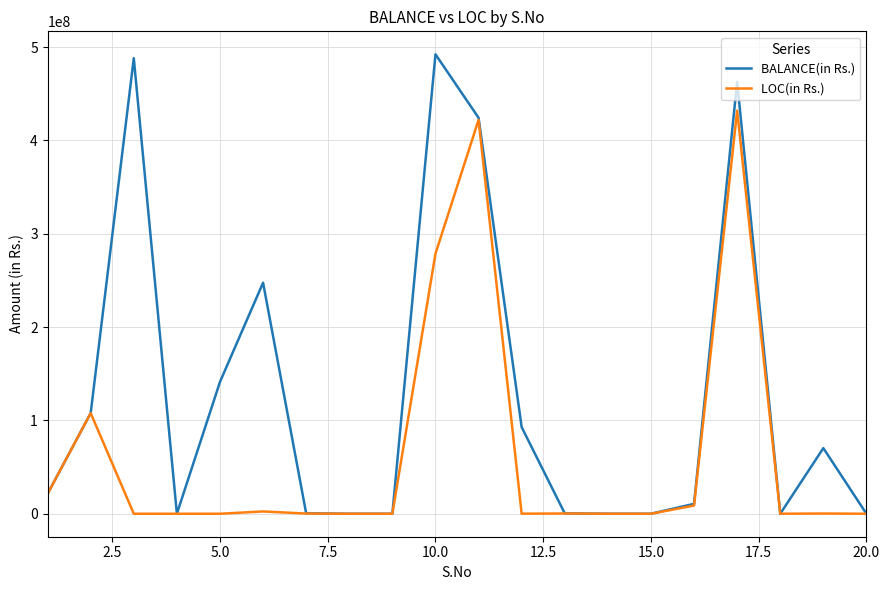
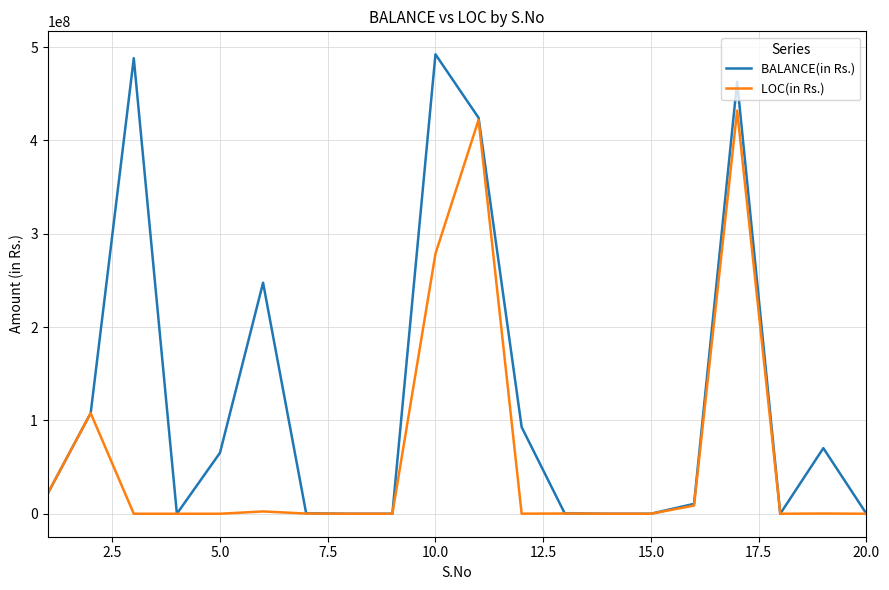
BALANCE(in Rs.), 5.0: 140000000 -> 70000000
